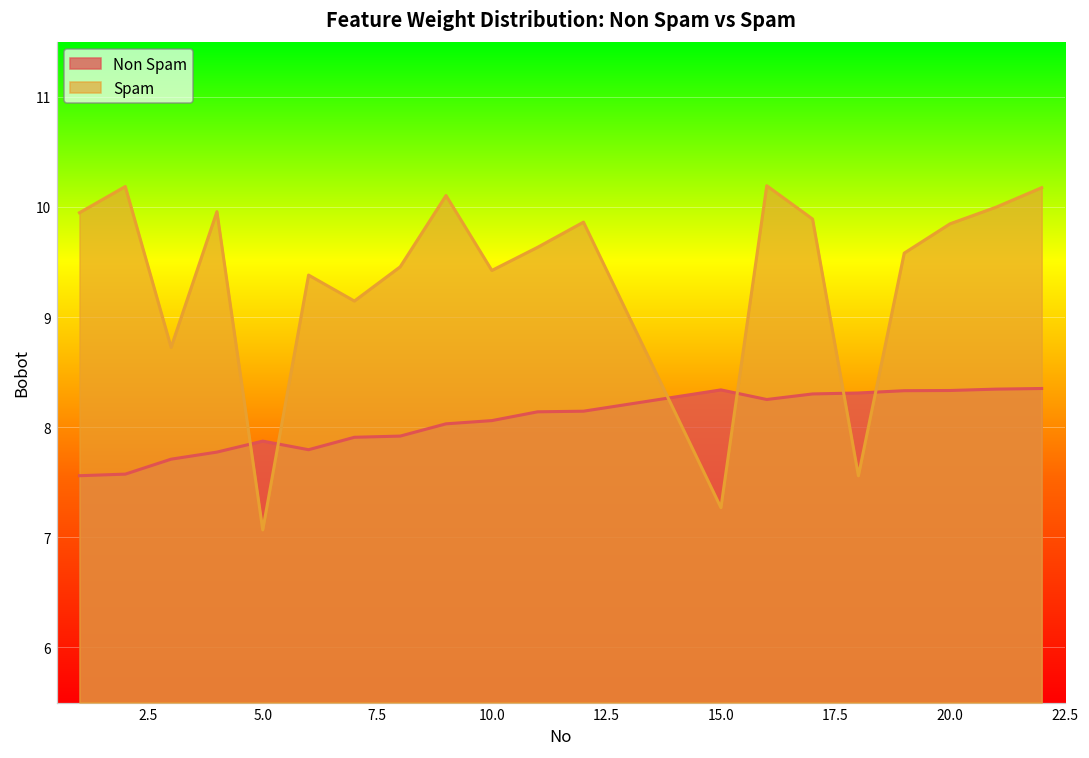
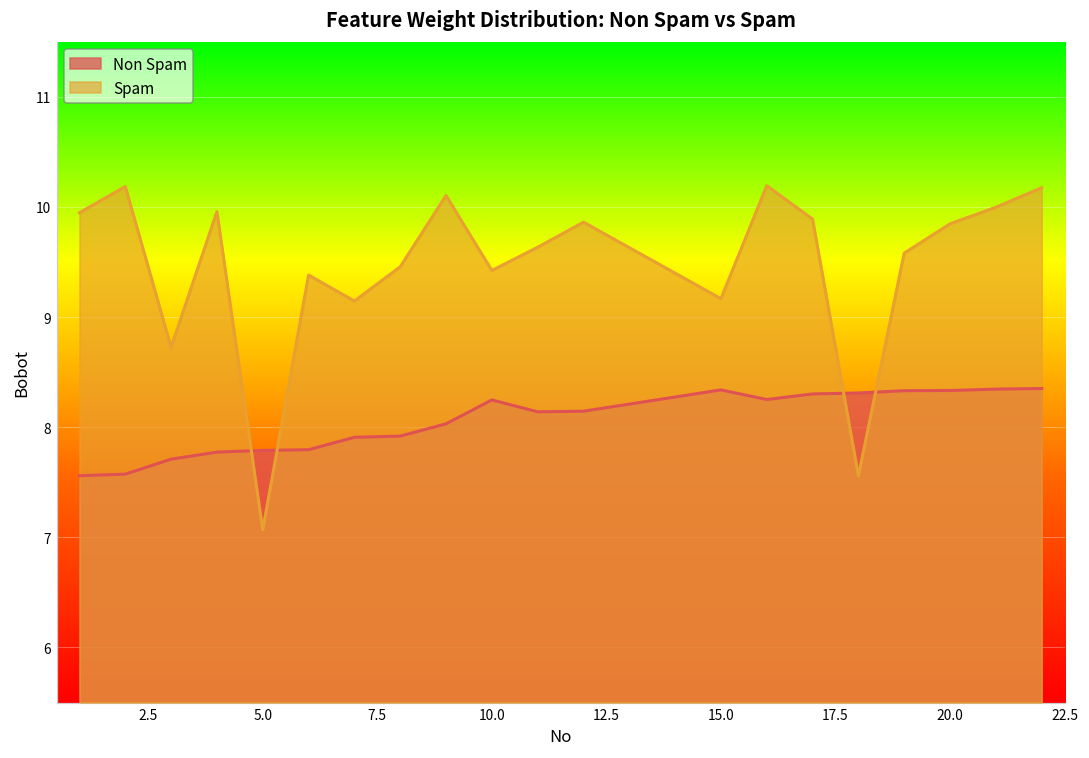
Non Spam, 5.0: 7.87 -> 7.79
Non Spam, 10.0: 8.06 -> 8.25
Spam, 15.0: 7.27 -> 9.17
